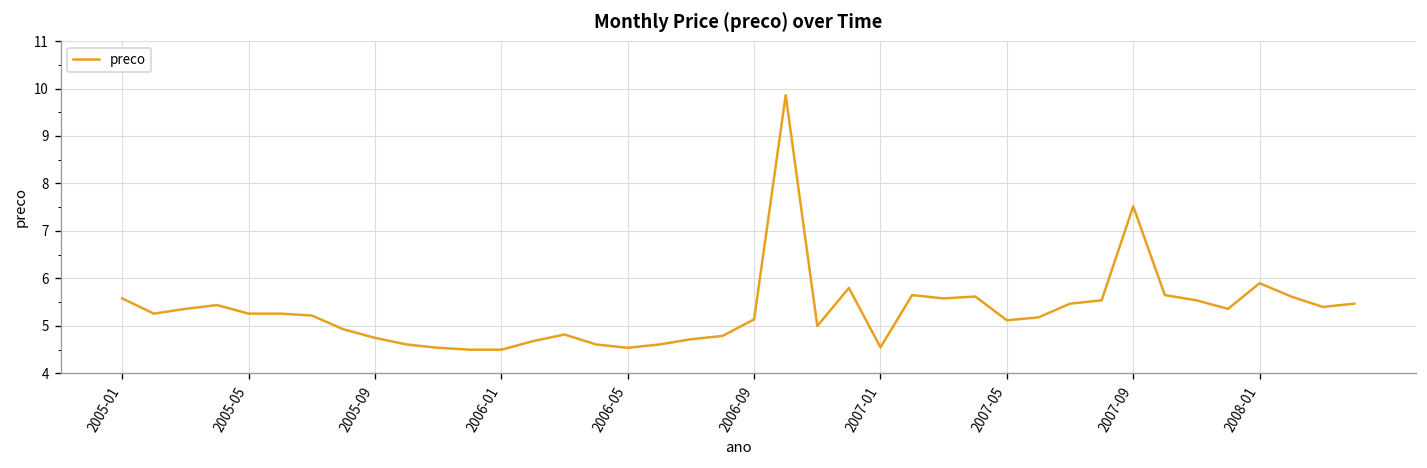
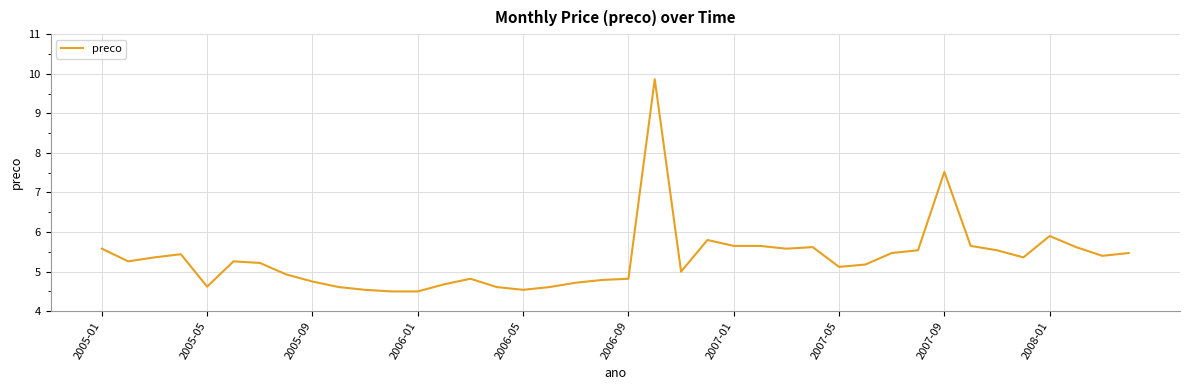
2005-05: 5.3 -> 4.6
2006-09: 5.1 -> 4.8
2007-01: 4.6 -> 5.7
